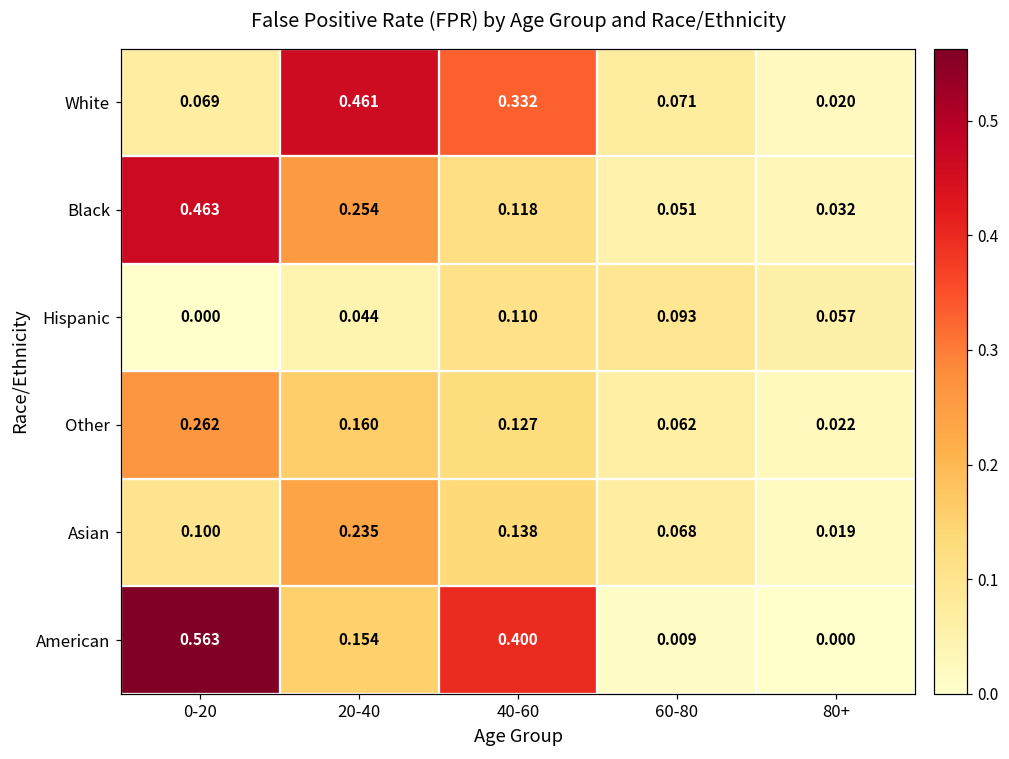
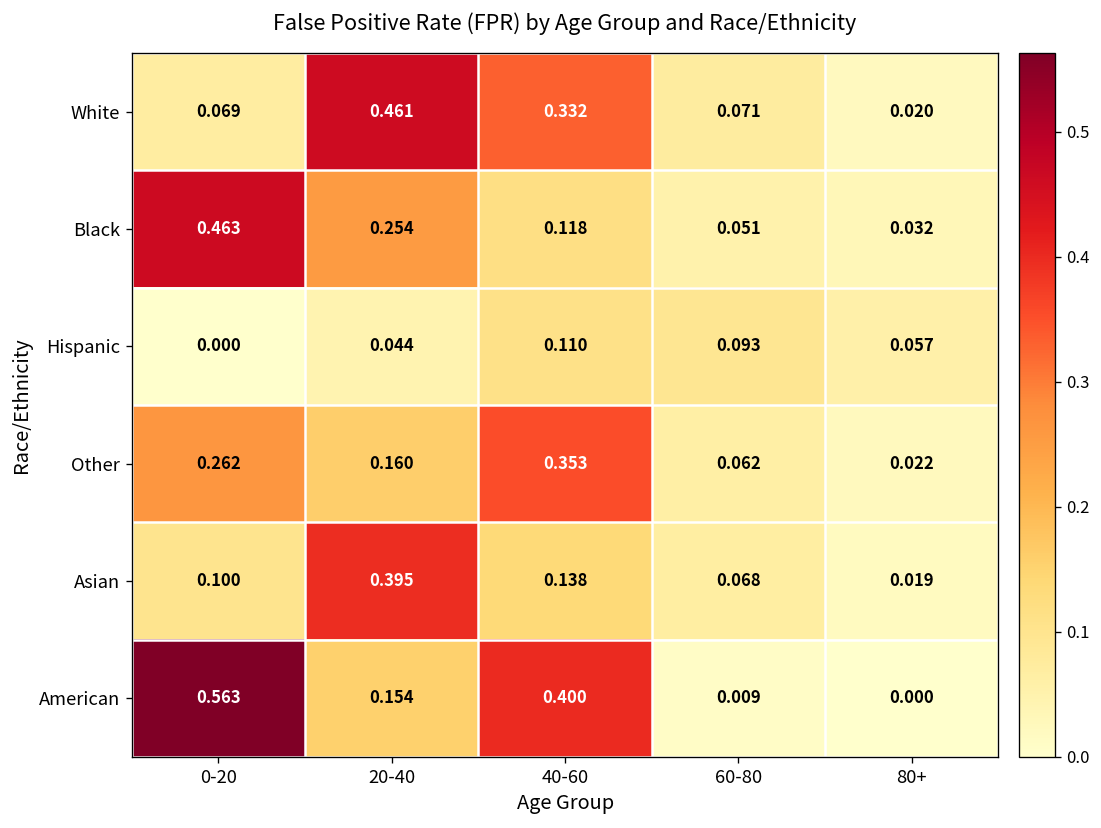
Other, 40-60: 0.127 -> 0.353
Asian, 20-40: 0.235 -> 0.395
